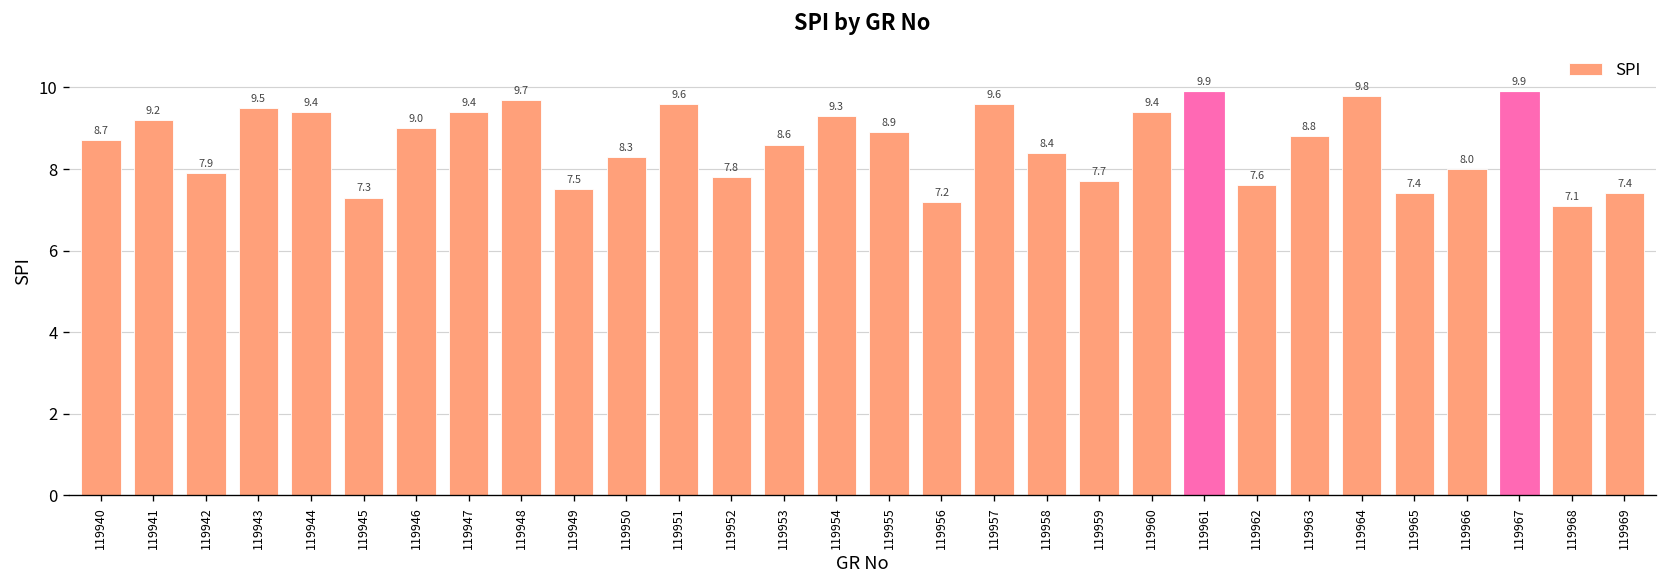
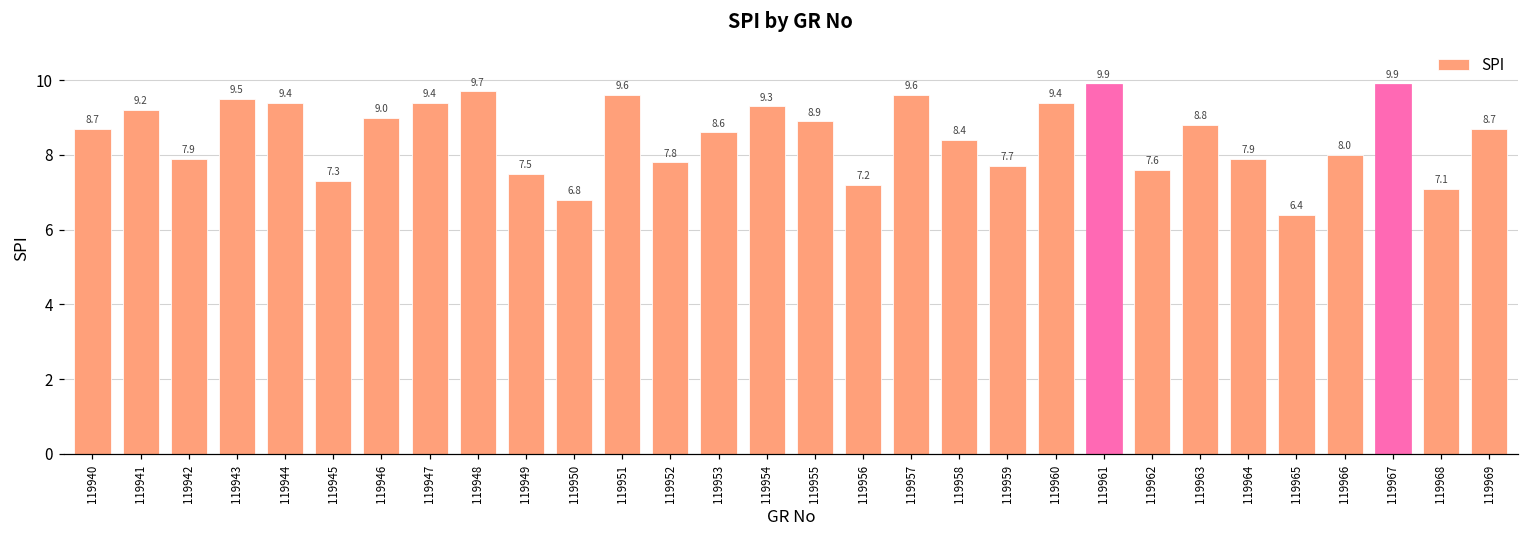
119950: 8.3 -> 6.8
119964: 9.8 -> 7.9
119965: 7.4 -> 6.4
119969: 7.4 -> 8.7
